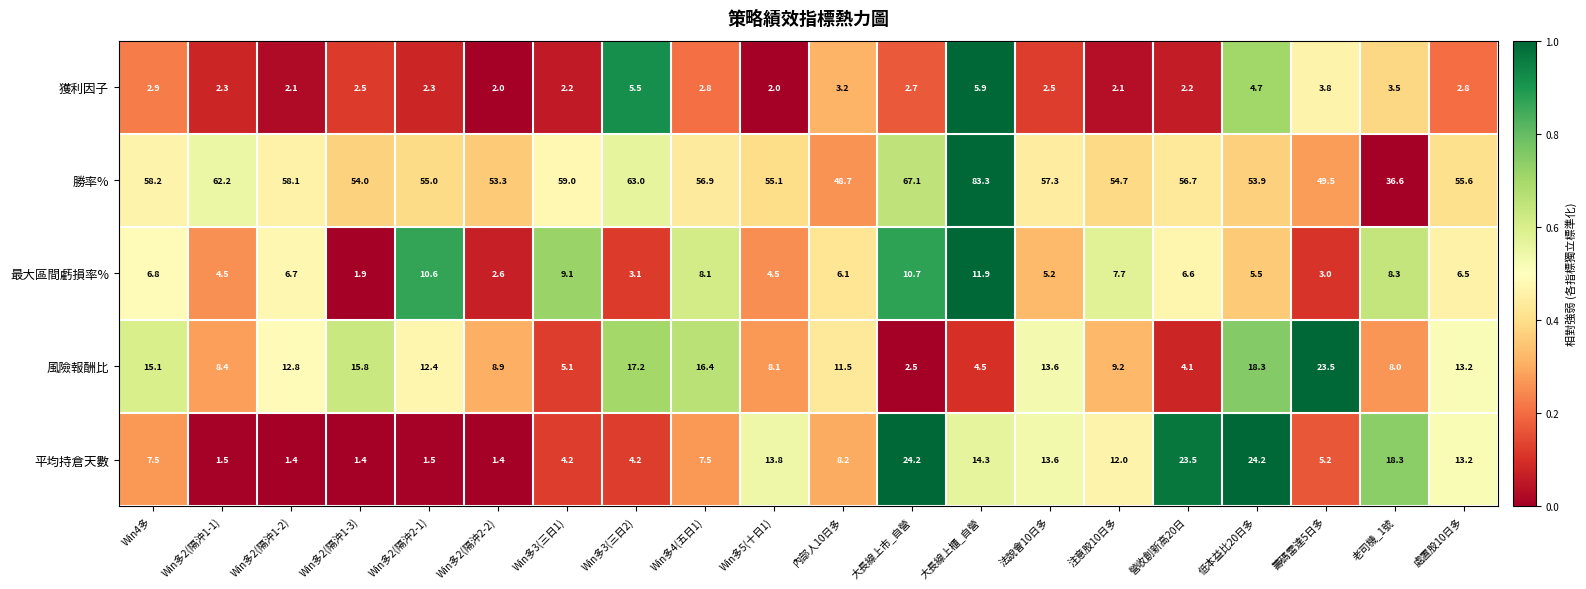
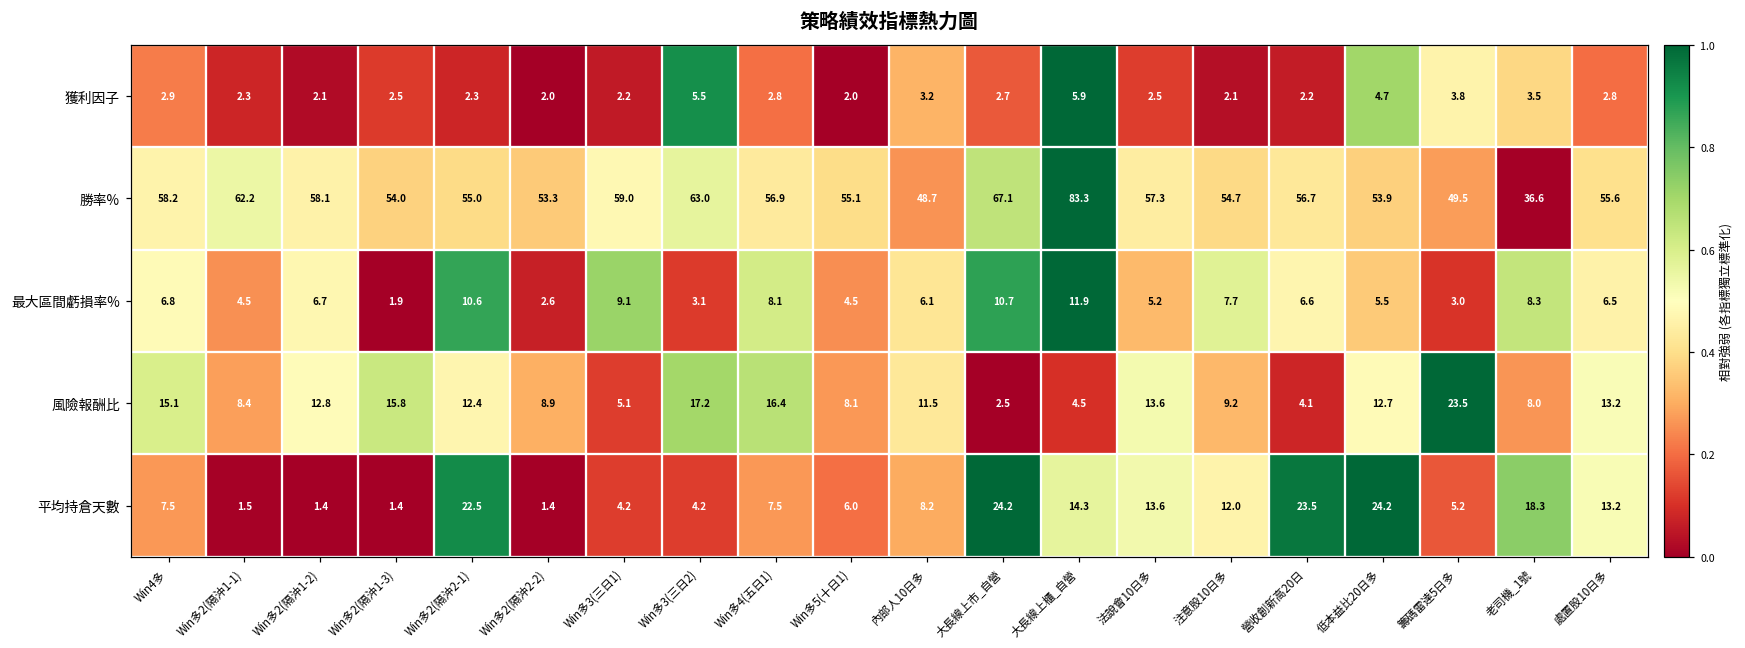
風險報酬比, 低本益比20日多: 18.3 -> 12.7
平均持倉天數, Win多2(隔沖2-1): 1.5 -> 22.5
平均持倉天數, Win多5(十日1): 13.8 -> 6.0
